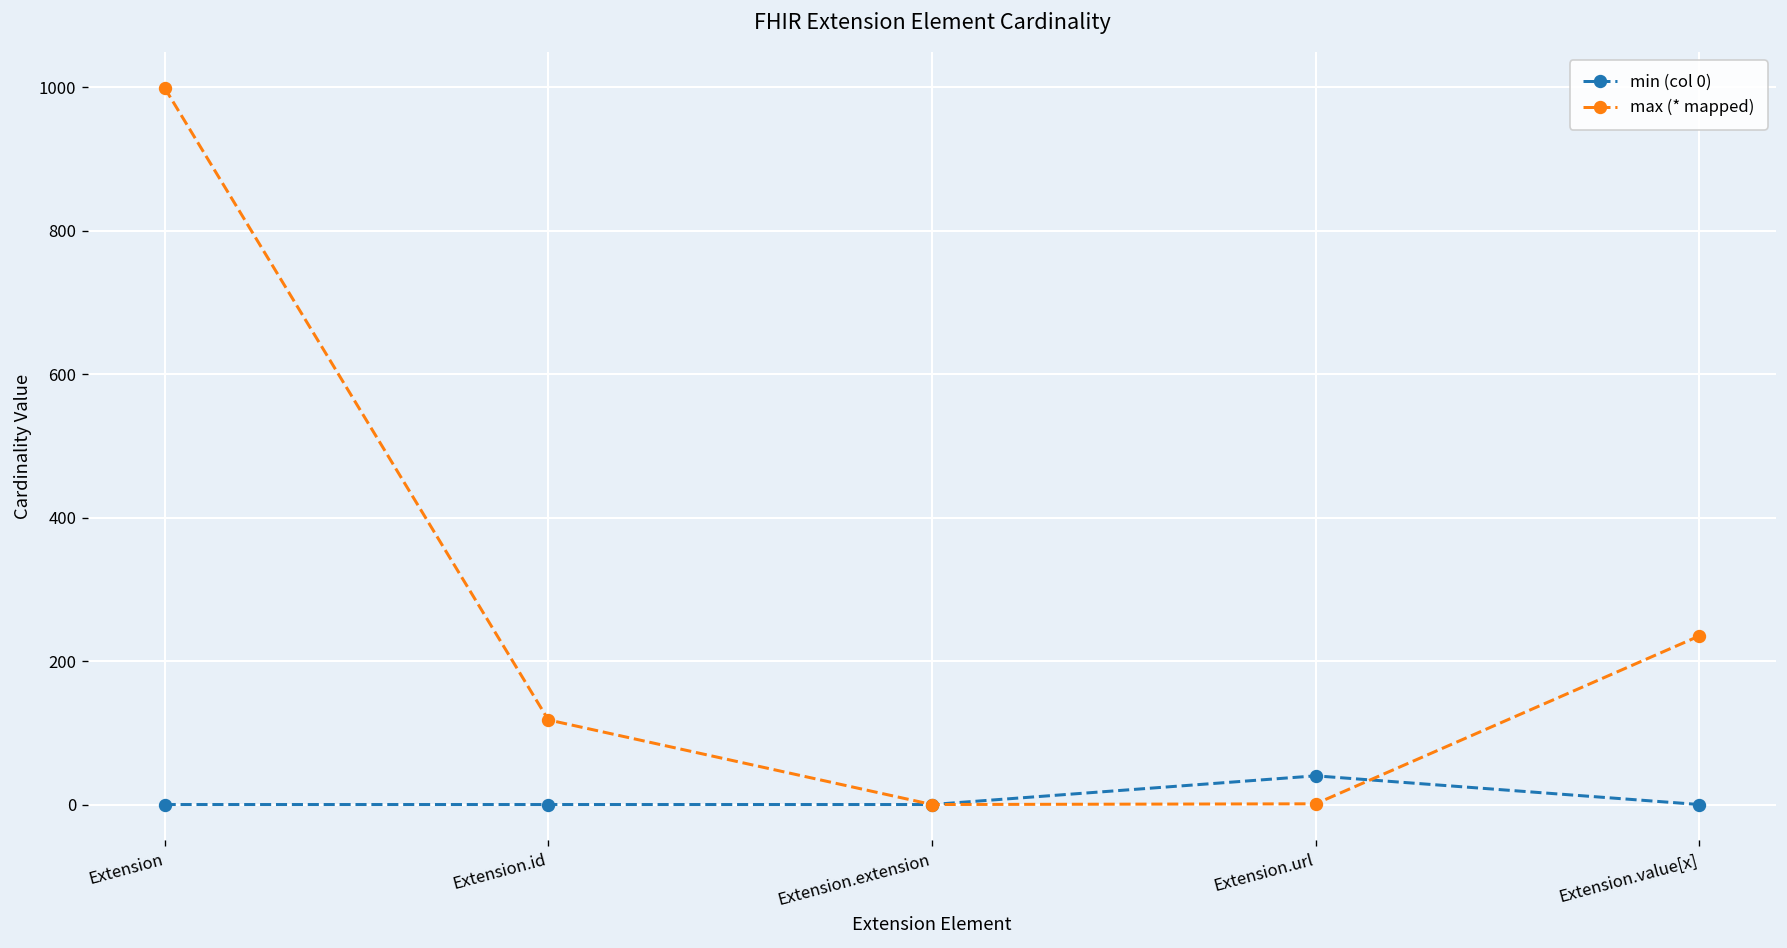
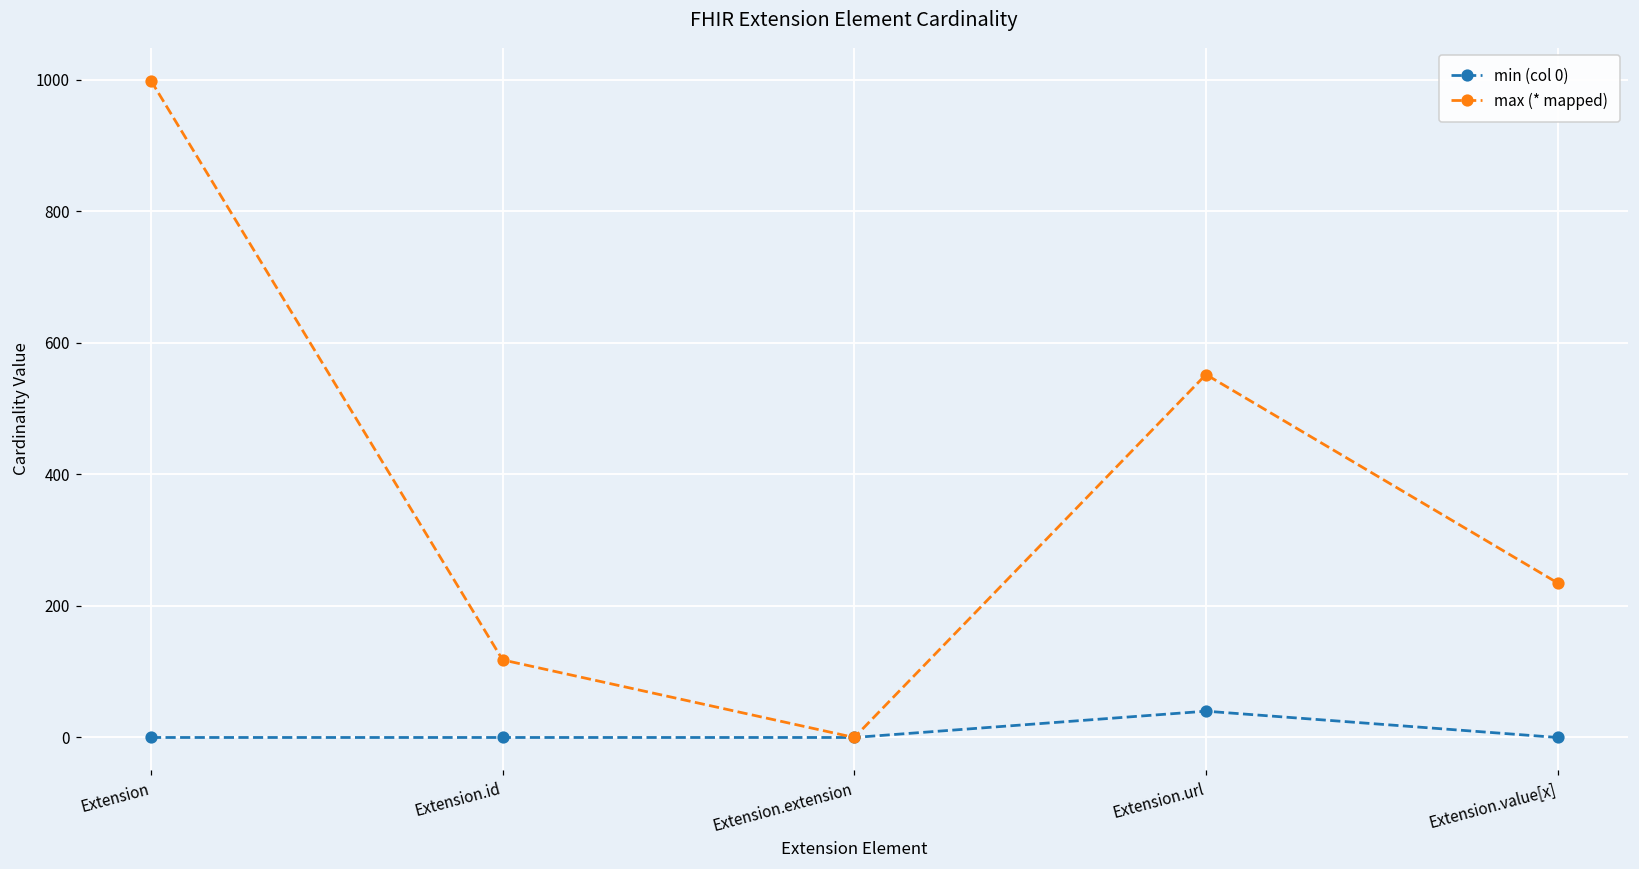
max (* mapped), Extension.url: 0 -> 550
